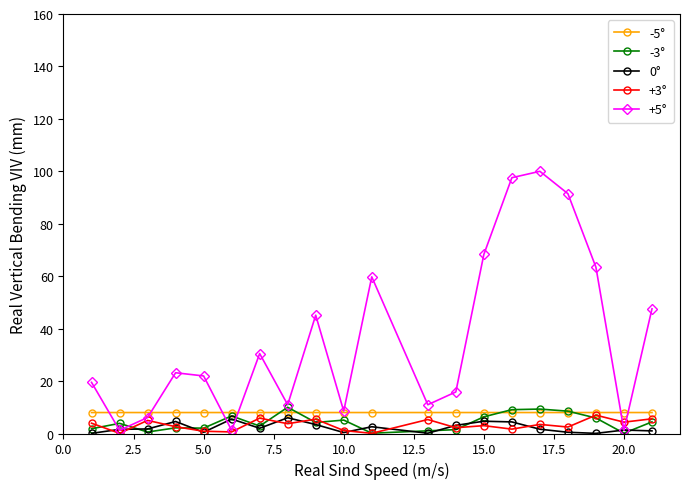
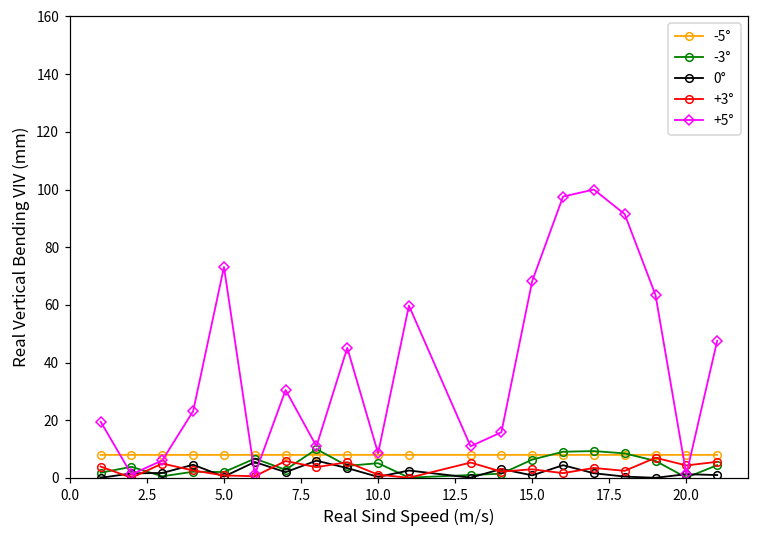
+5°, 5.0: 22 -> 73
0°, 15.0: 5 -> 1
